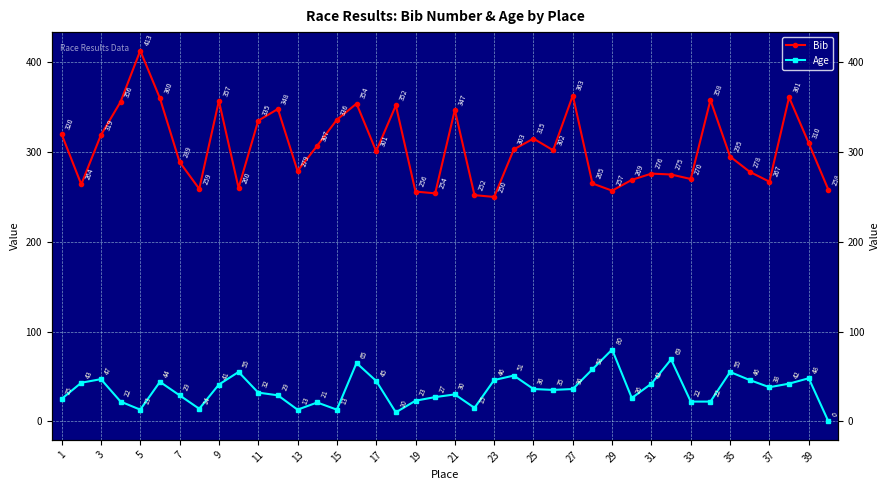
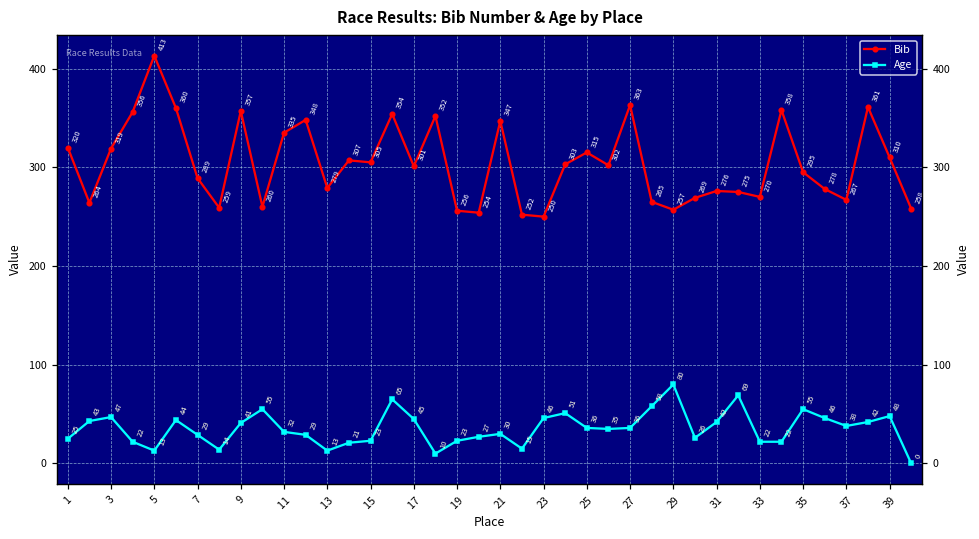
Bib, 15: 336 -> 305
Age, 15: 13 -> 23
